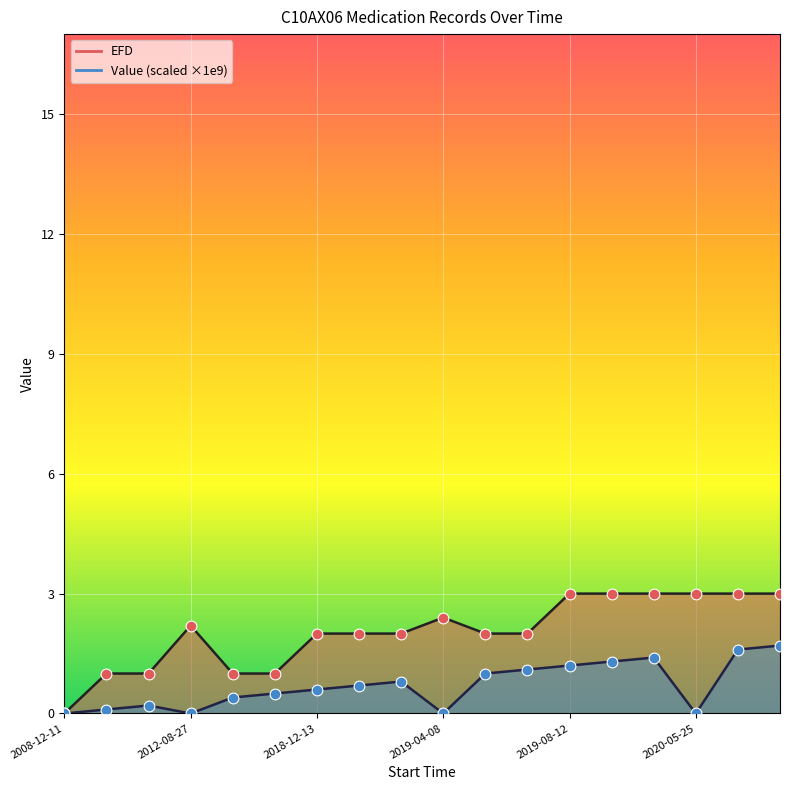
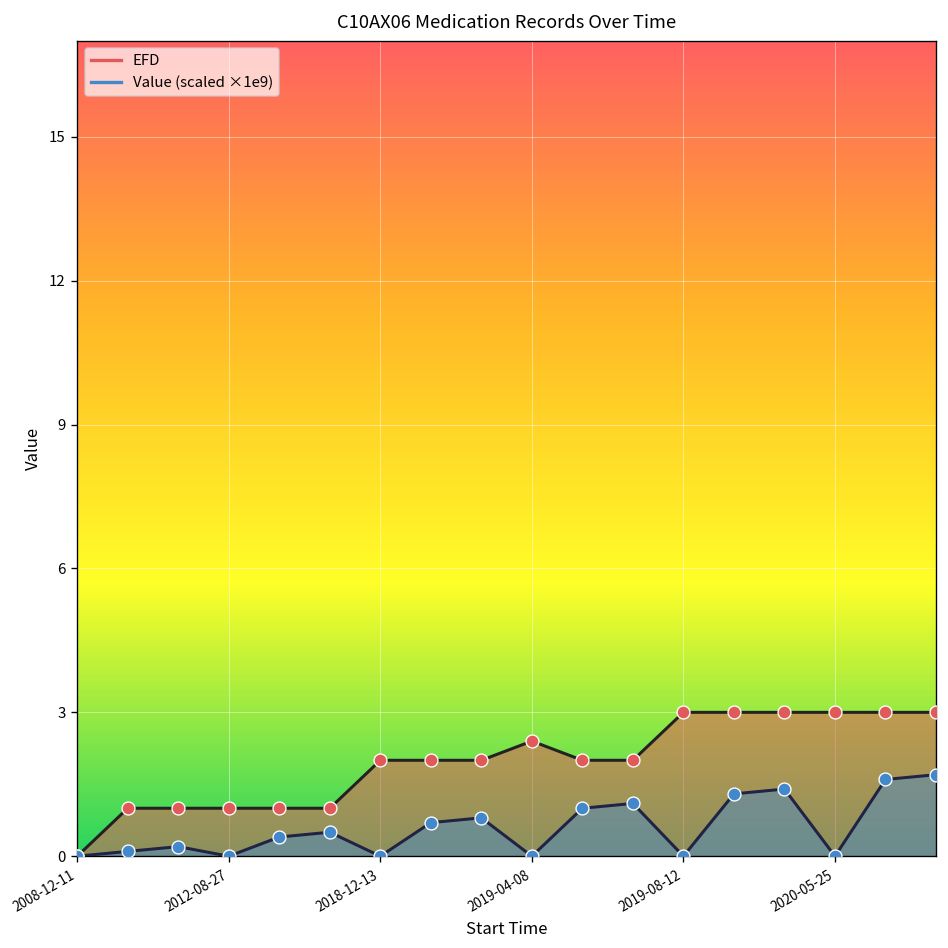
EFD, 2012-08-27: 2.2 -> 1.0
Value (scaled ×1e9), 2018-12-13: 0.6 -> 0.0
Value (scaled ×1e9), 2019-08-12: 1.2 -> 0.0
